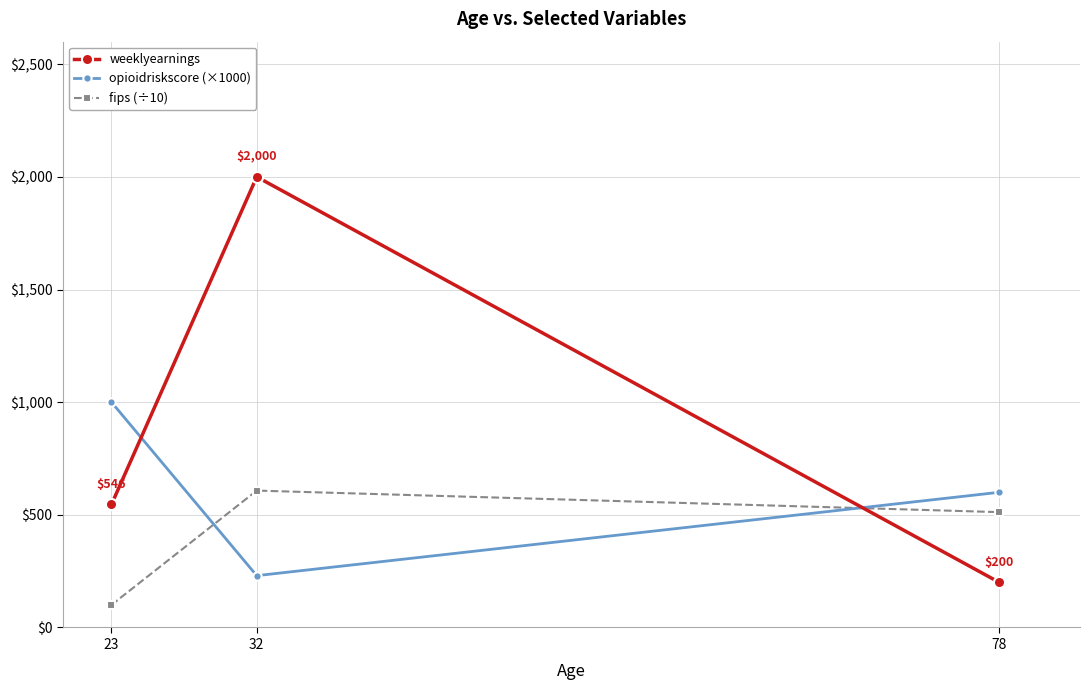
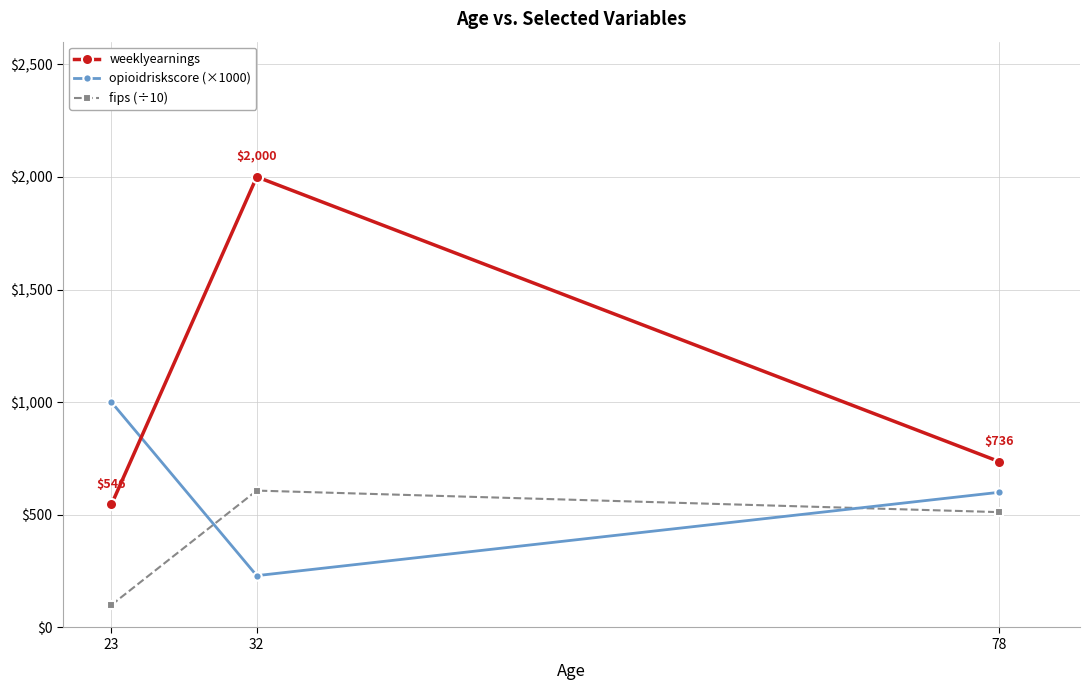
weeklyearnings, 78: $200 -> $736
